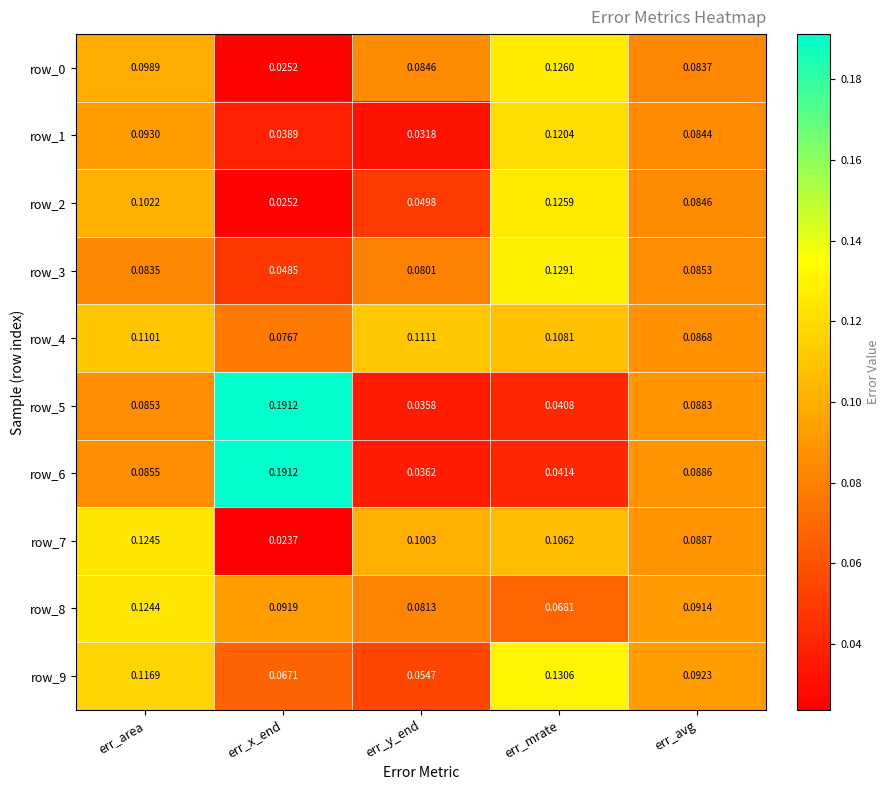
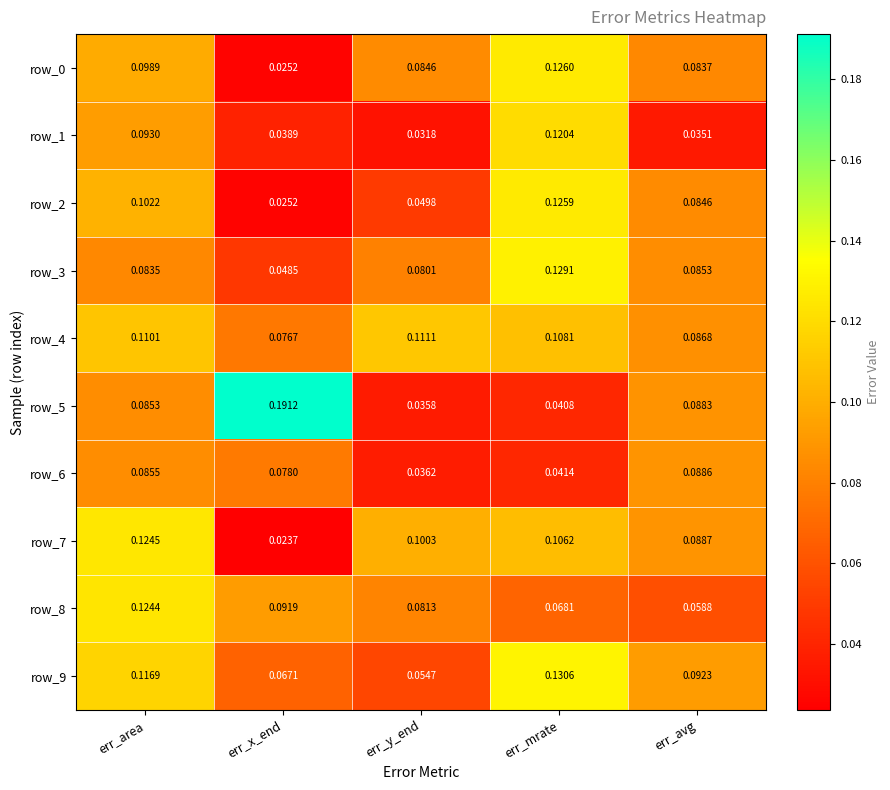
row_1, err_avg: 0.0844 -> 0.0351
row_6, err_x_end: 0.1912 -> 0.0780
row_8, err_avg: 0.0914 -> 0.0588
